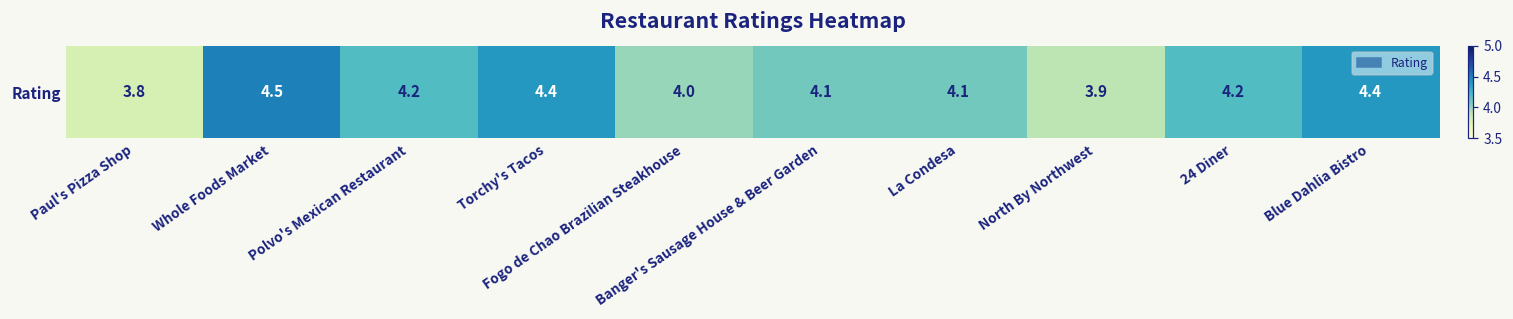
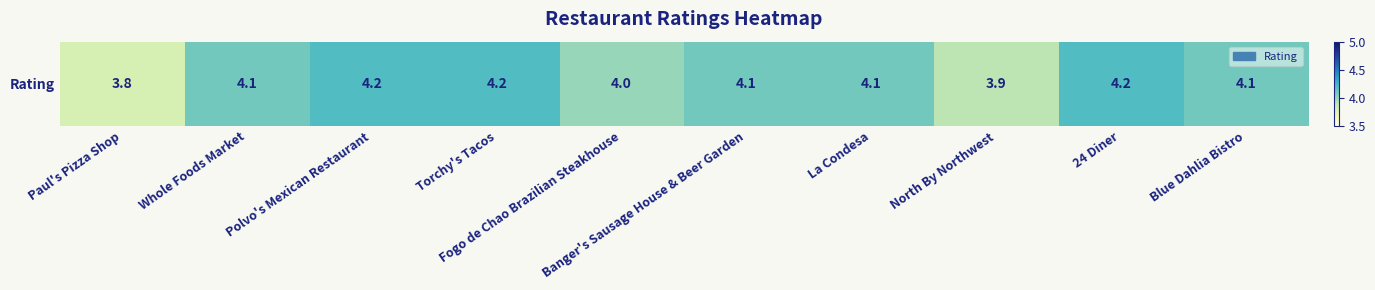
Rating, Whole Foods Market: 4.5 -> 4.1
Rating, Torchy's Tacos: 4.4 -> 4.2
Rating, Blue Dahlia Bistro: 4.4 -> 4.1
